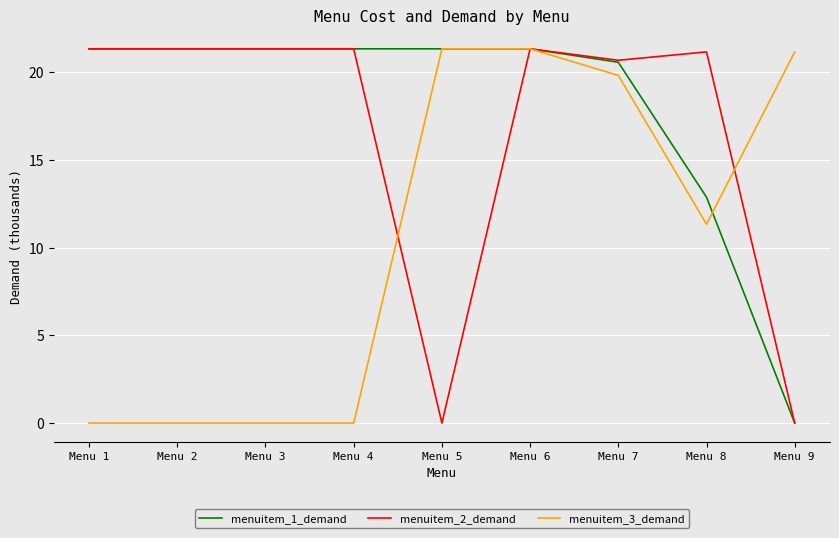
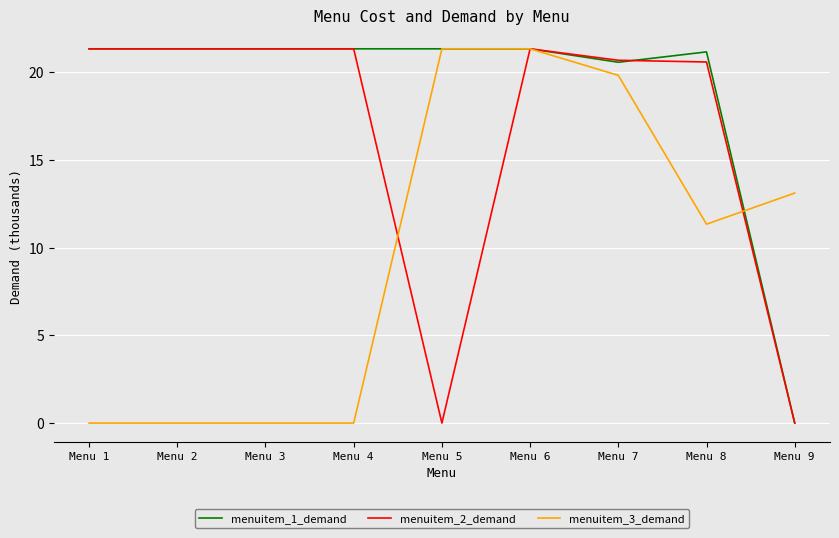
menuitem_1_demand, Menu 8: 12.9 -> 21.2
menuitem_2_demand, Menu 8: 21.2 -> 20.6
menuitem_3_demand, Menu 9: 21.2 -> 13.1
